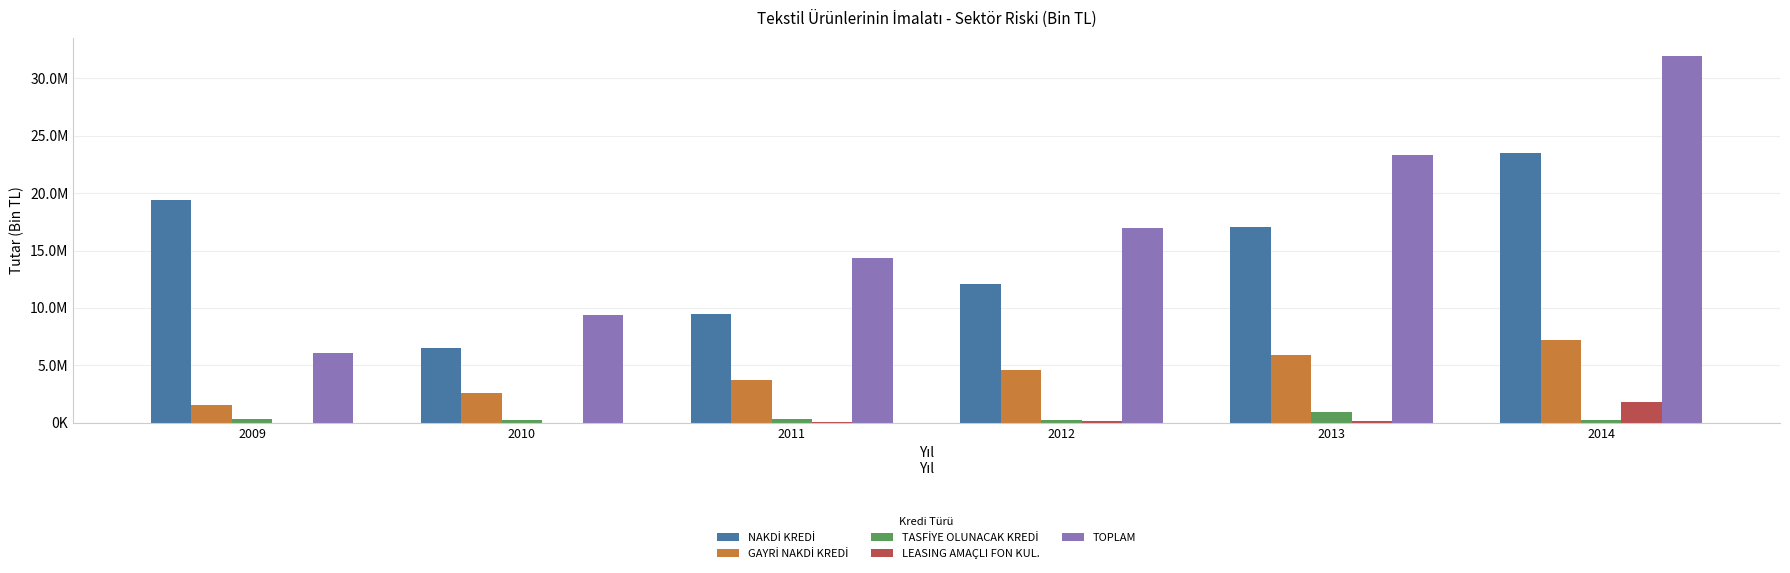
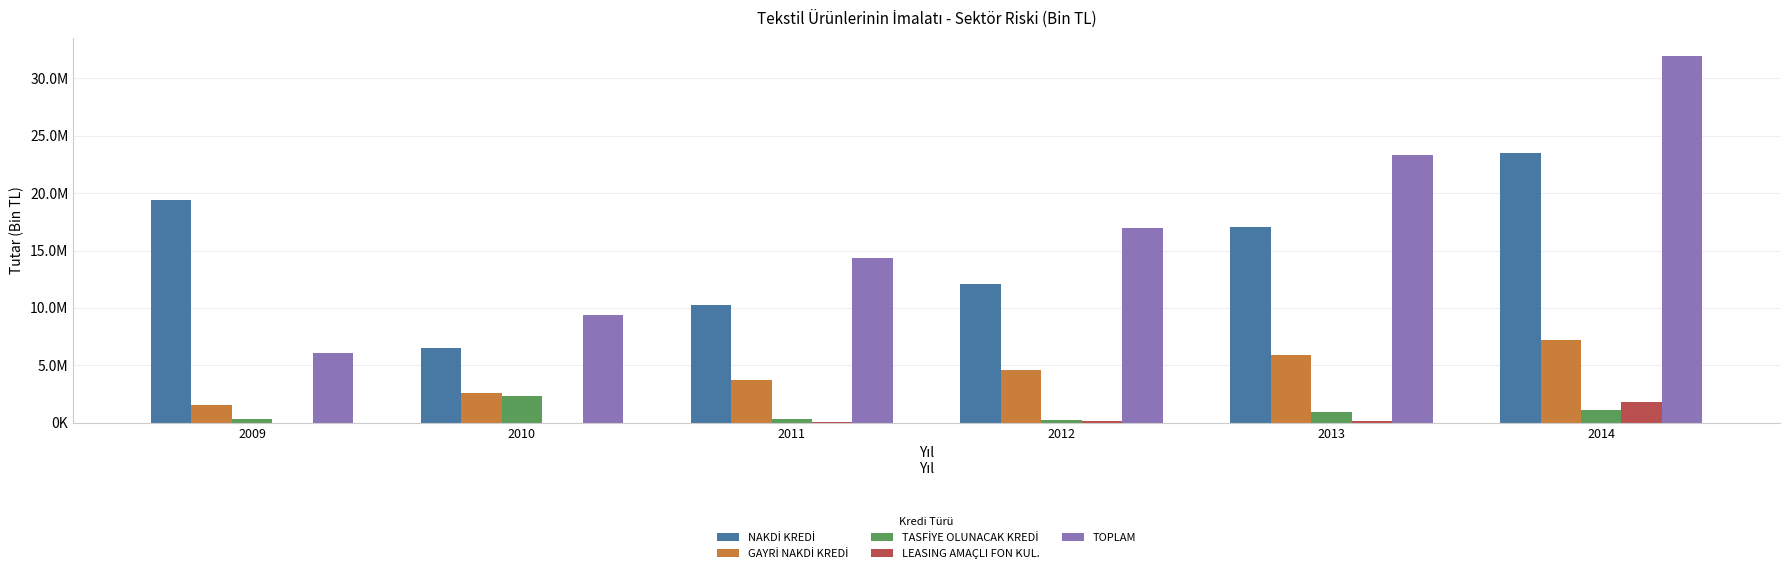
TASFİYE OLUNACAK KREDİ, 2010: 300000 -> 2400000
NAKDİ KREDİ, 2011: 9500000 -> 10200000
TASFİYE OLUNACAK KREDİ, 2014: 200000 -> 1100000
